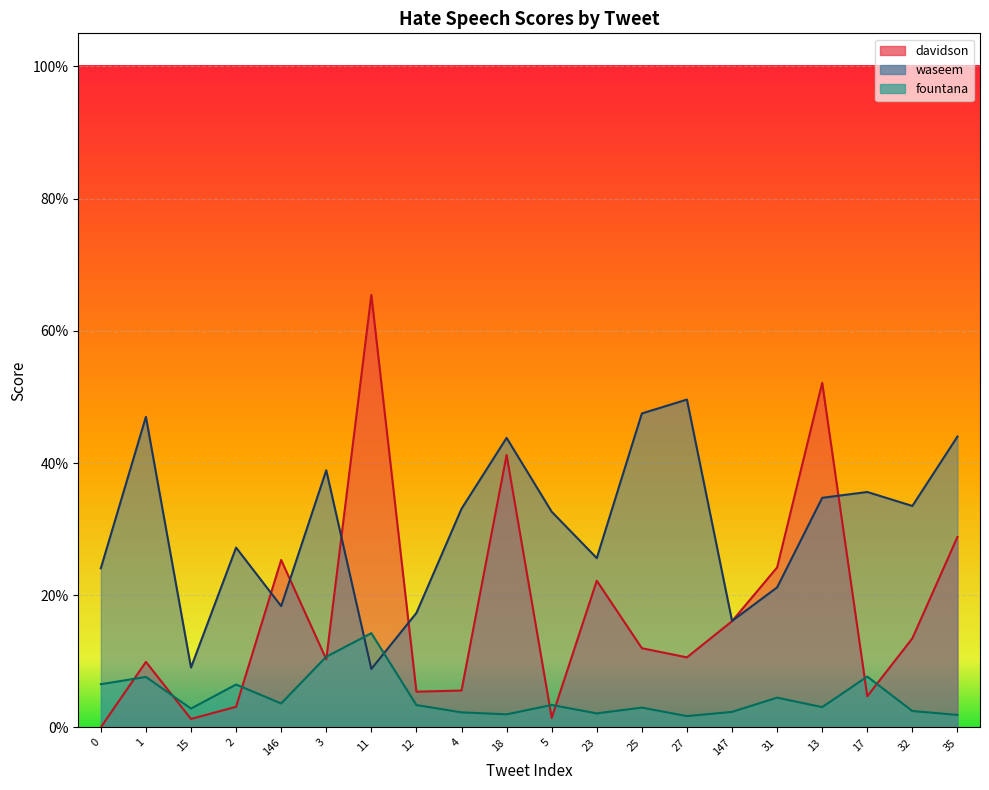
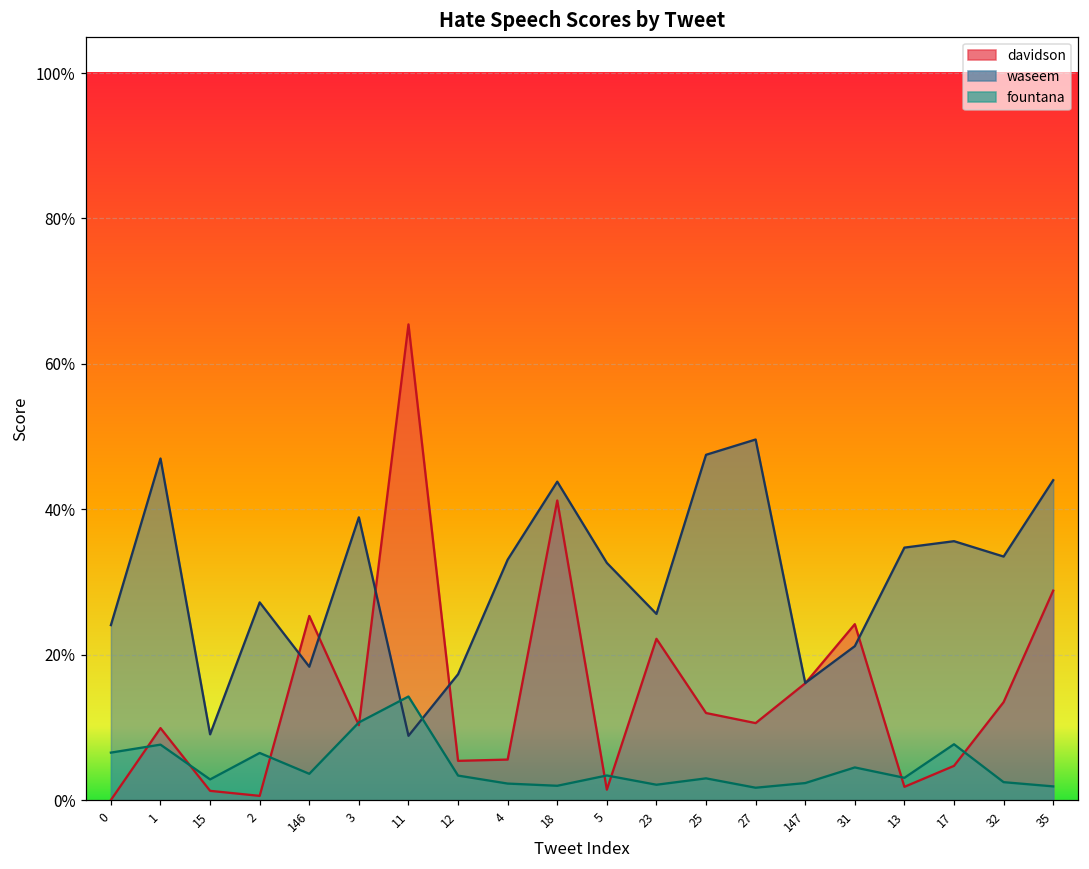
davidson, 2: 3% -> 1%
davidson, 13: 52% -> 2%
